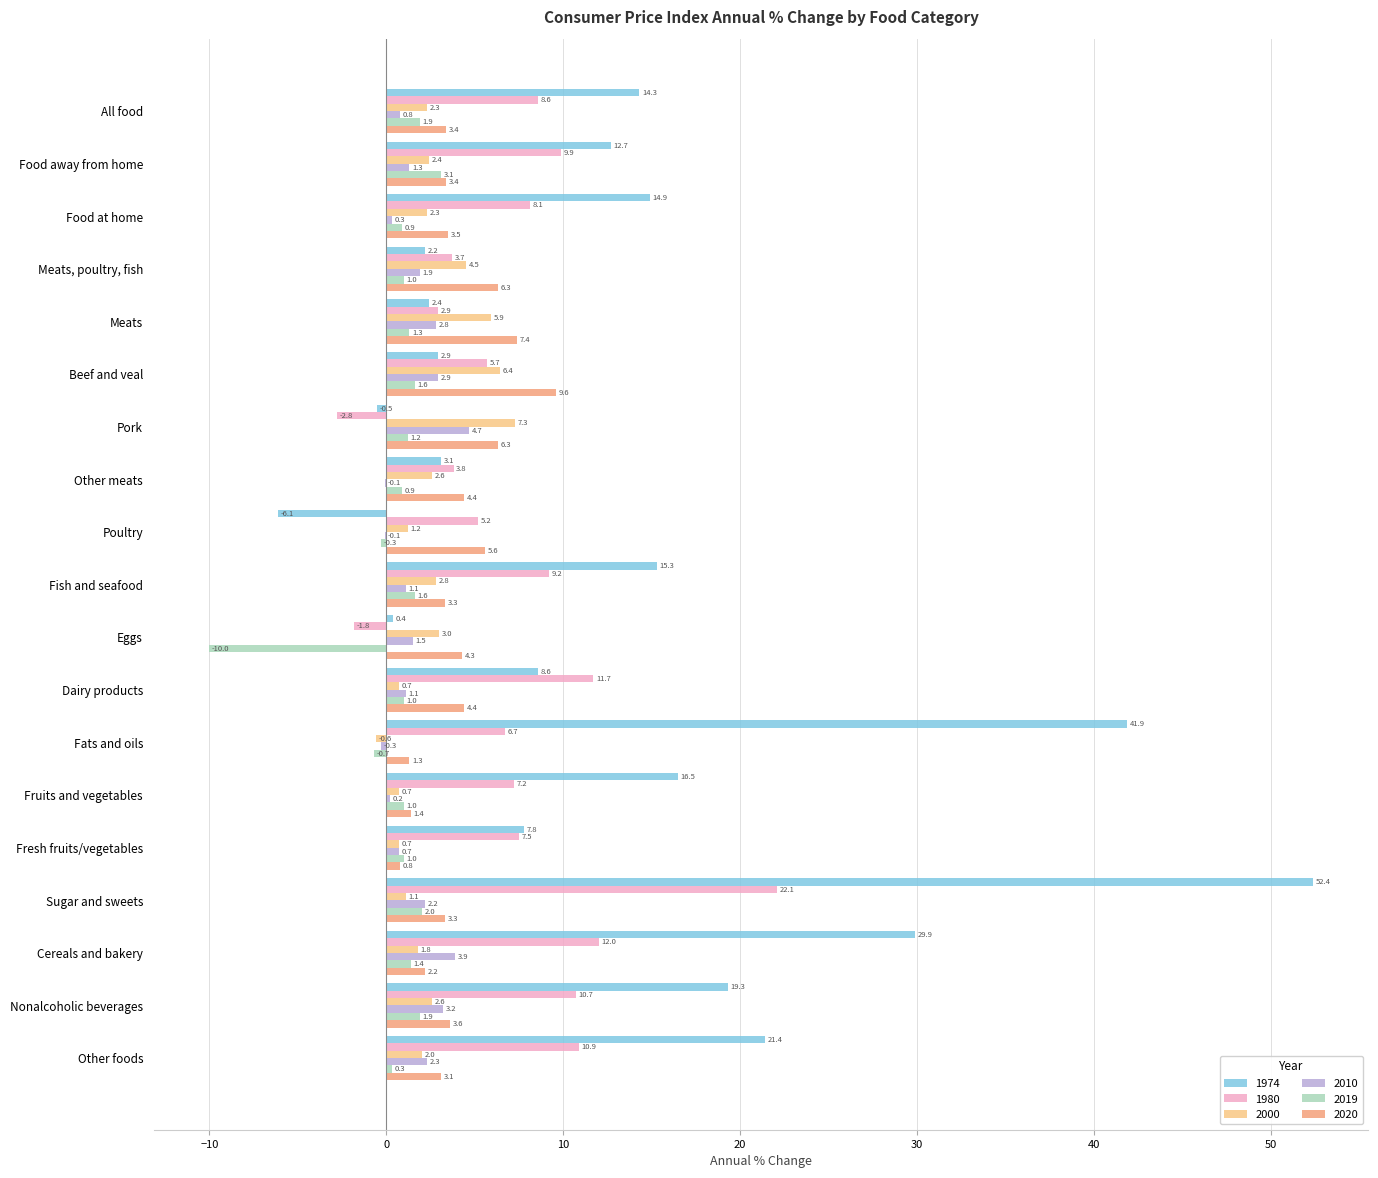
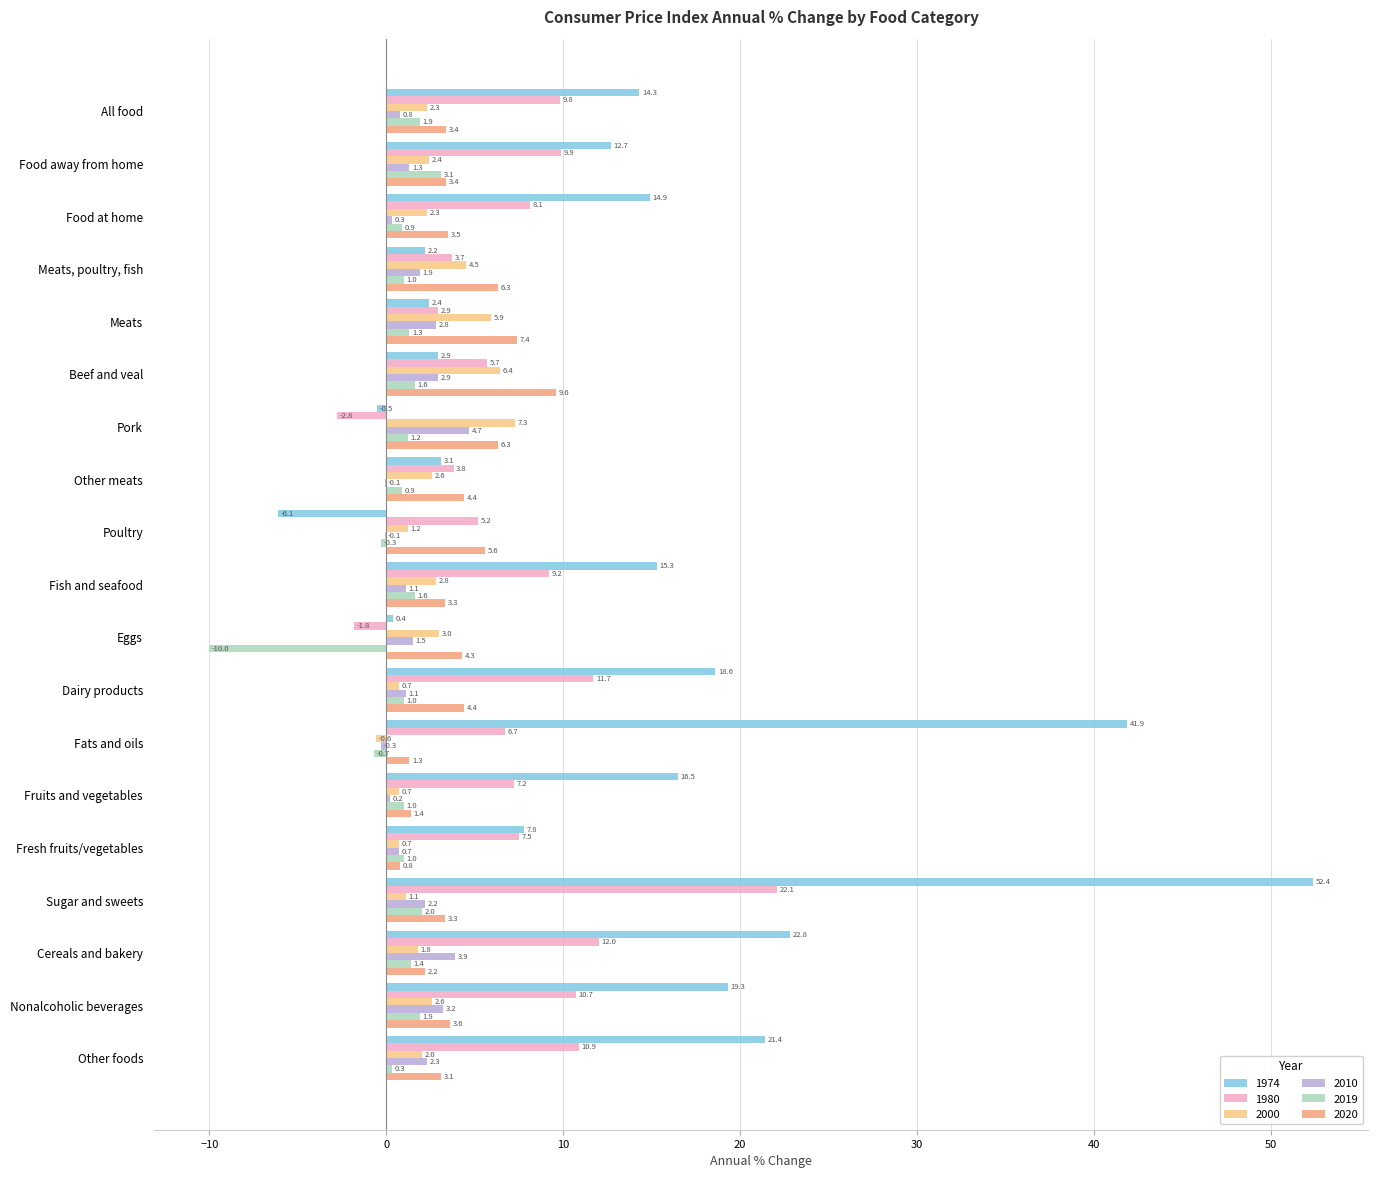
1980, All food: 8.6 -> 9.8
1974, Dairy products: 8.6 -> 18.6
1974, Cereals and bakery: 29.9 -> 22.8
